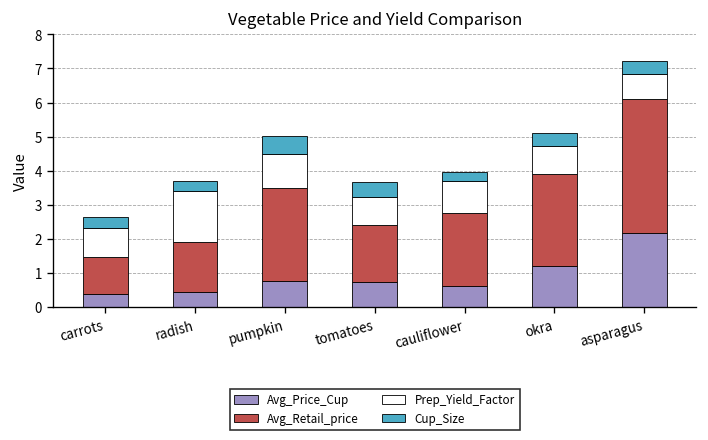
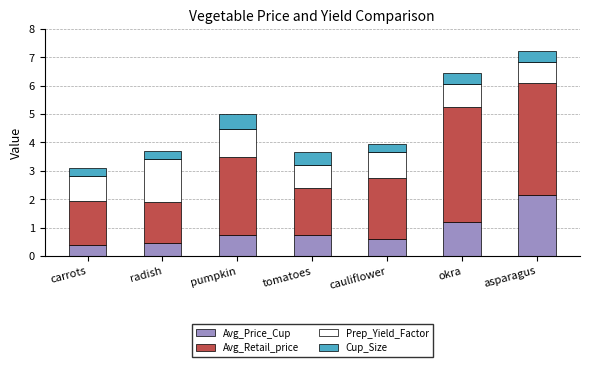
Avg_Retail_price, carrots: 1.1 -> 1.6
Avg_Retail_price, okra: 2.7 -> 4.0
